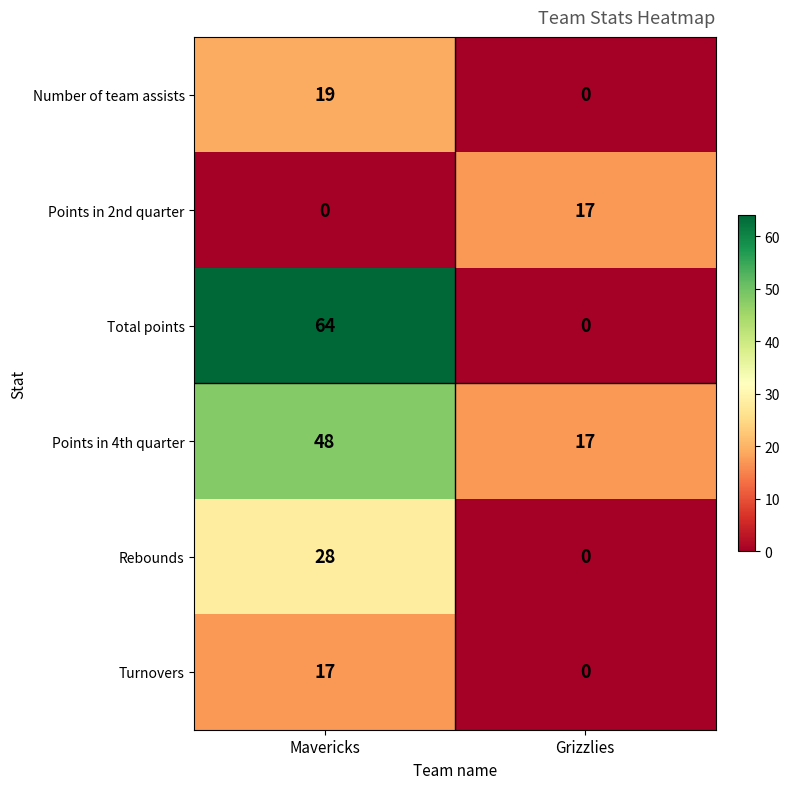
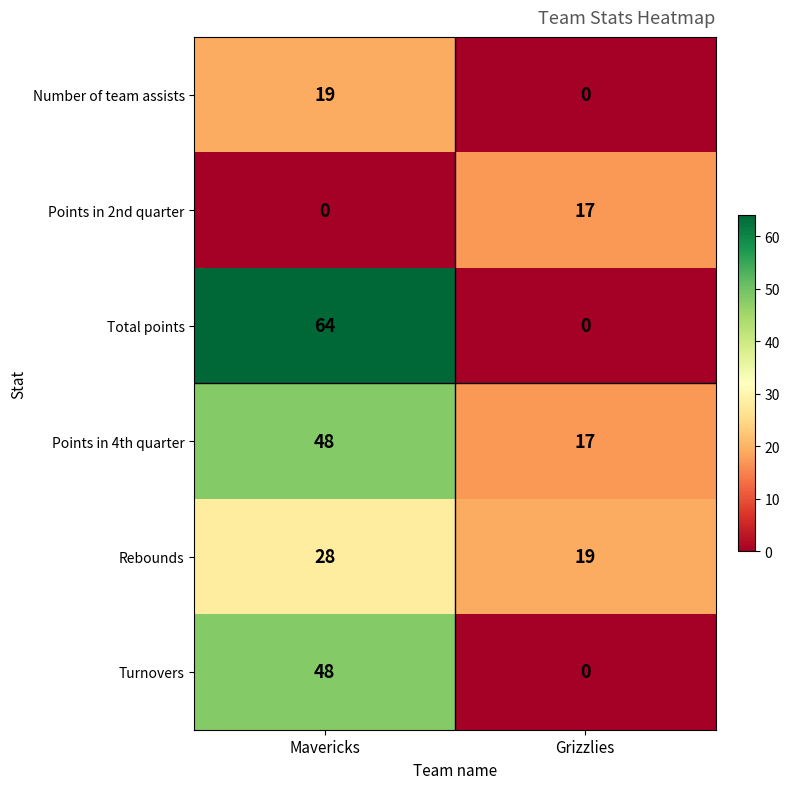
Rebounds, Grizzlies: 0 -> 19
Turnovers, Mavericks: 17 -> 48
